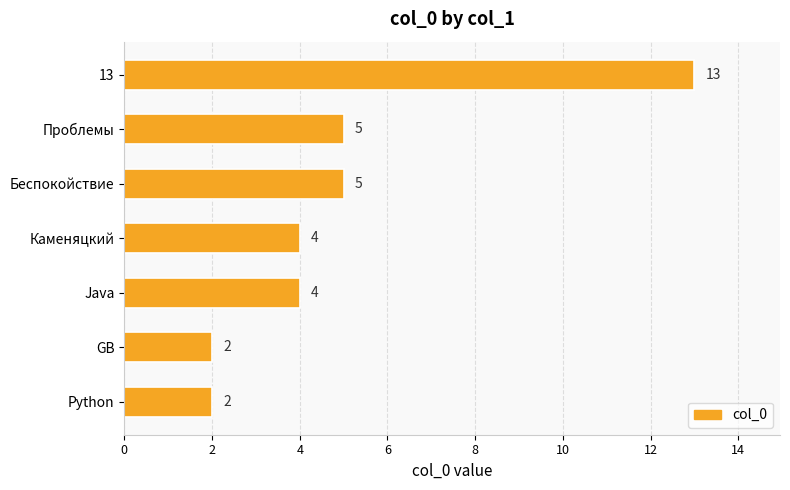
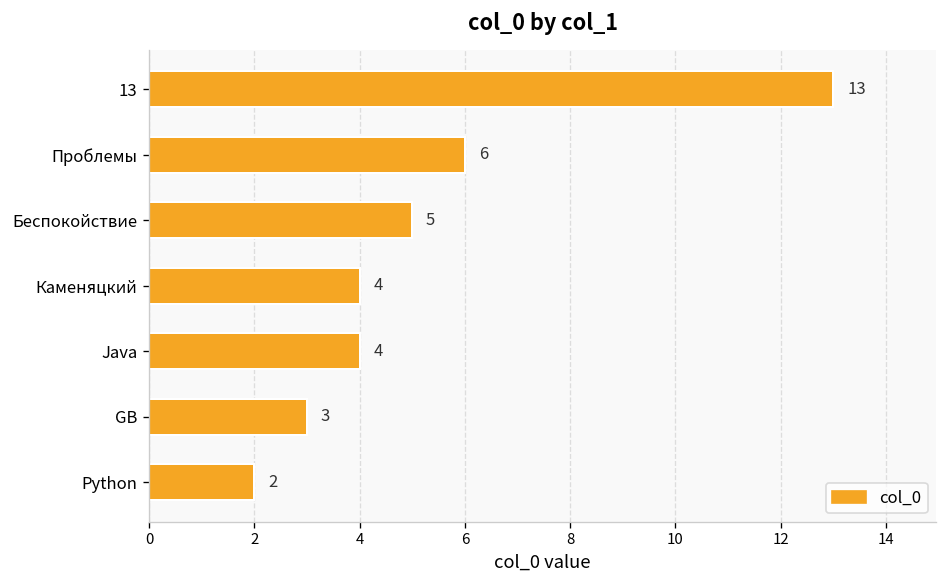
Проблемы: 5 -> 6
GB: 2 -> 3
